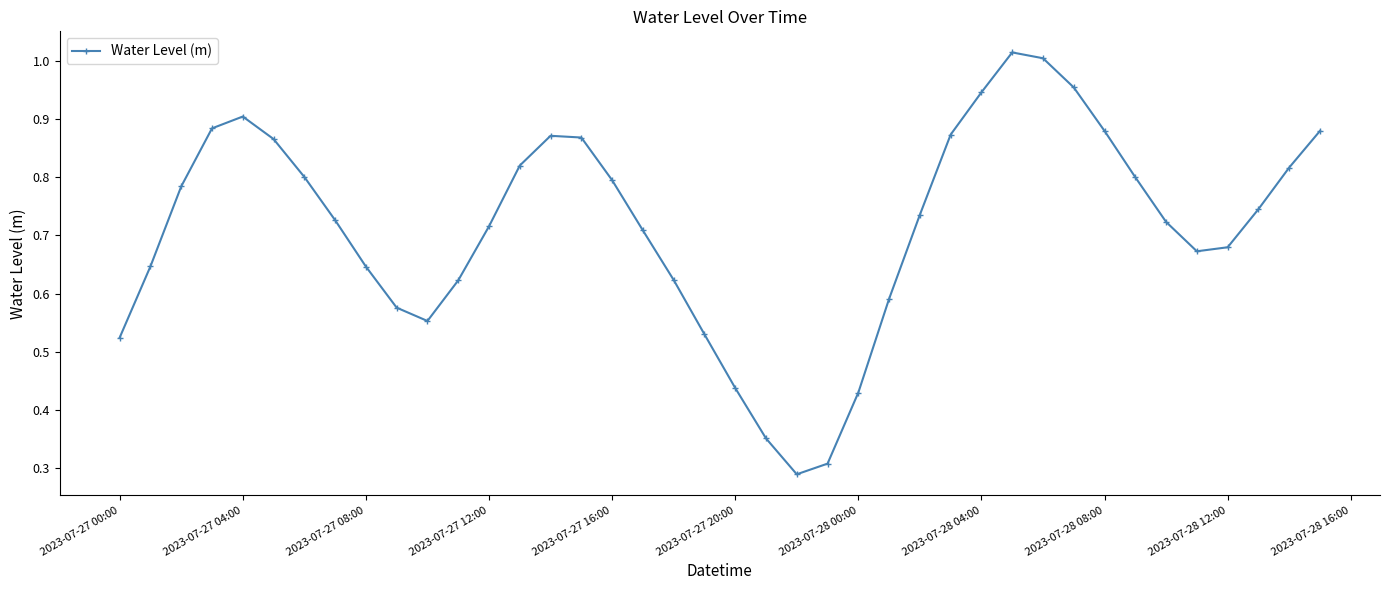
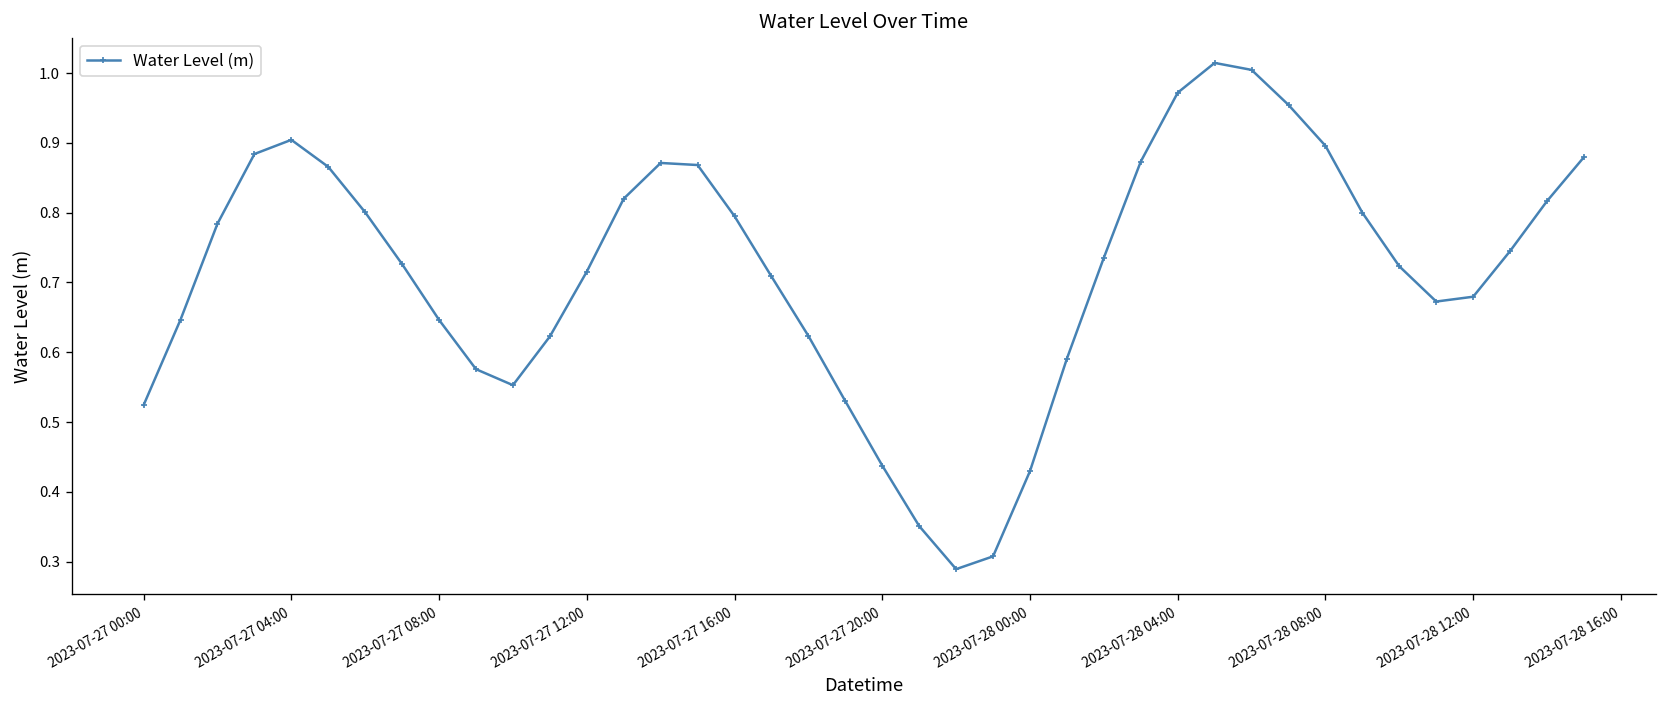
2023-07-28 04:00: 0.95 -> 0.97
2023-07-28 08:00: 0.88 -> 0.90
